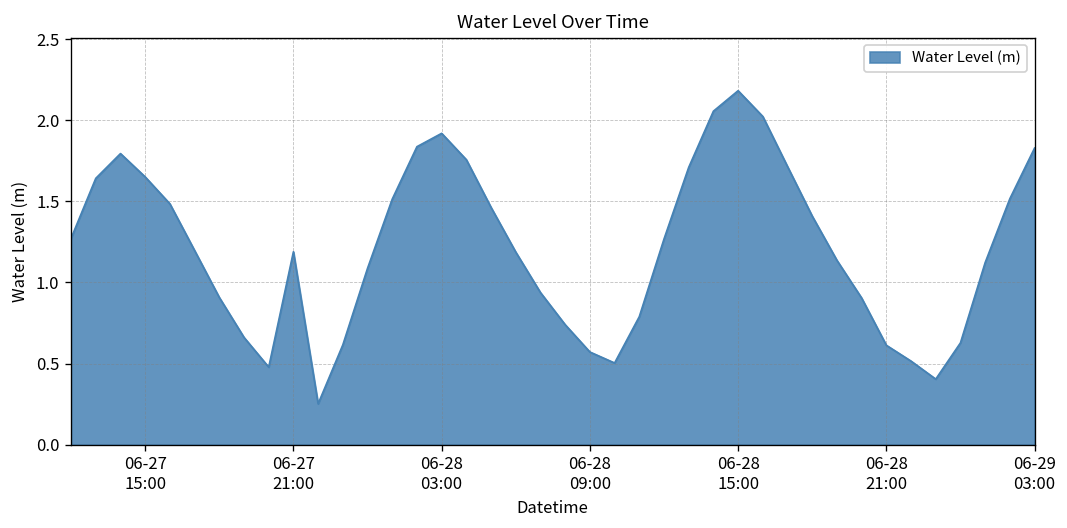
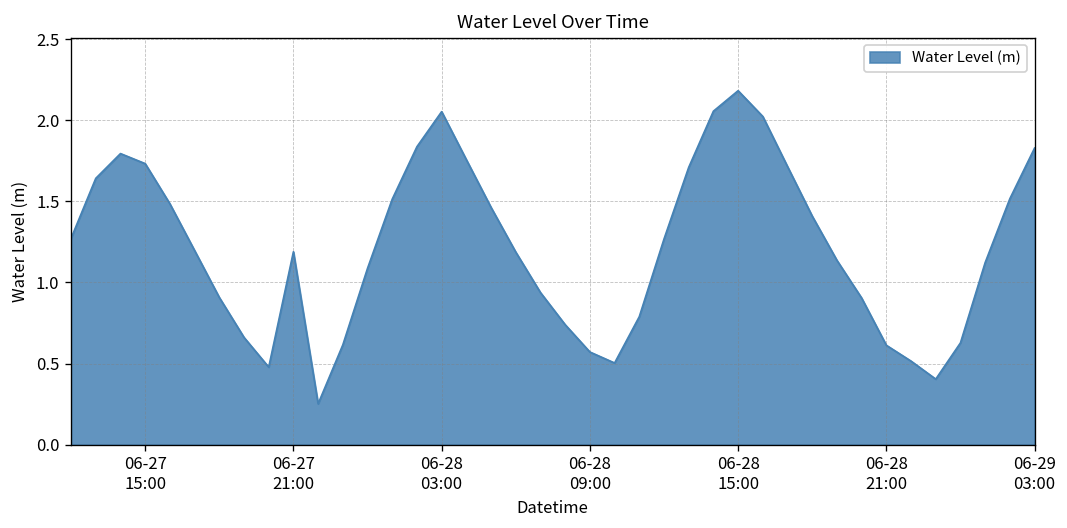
06-27 15:00: 1.65 -> 1.73
06-28 03:00: 1.92 -> 2.05
